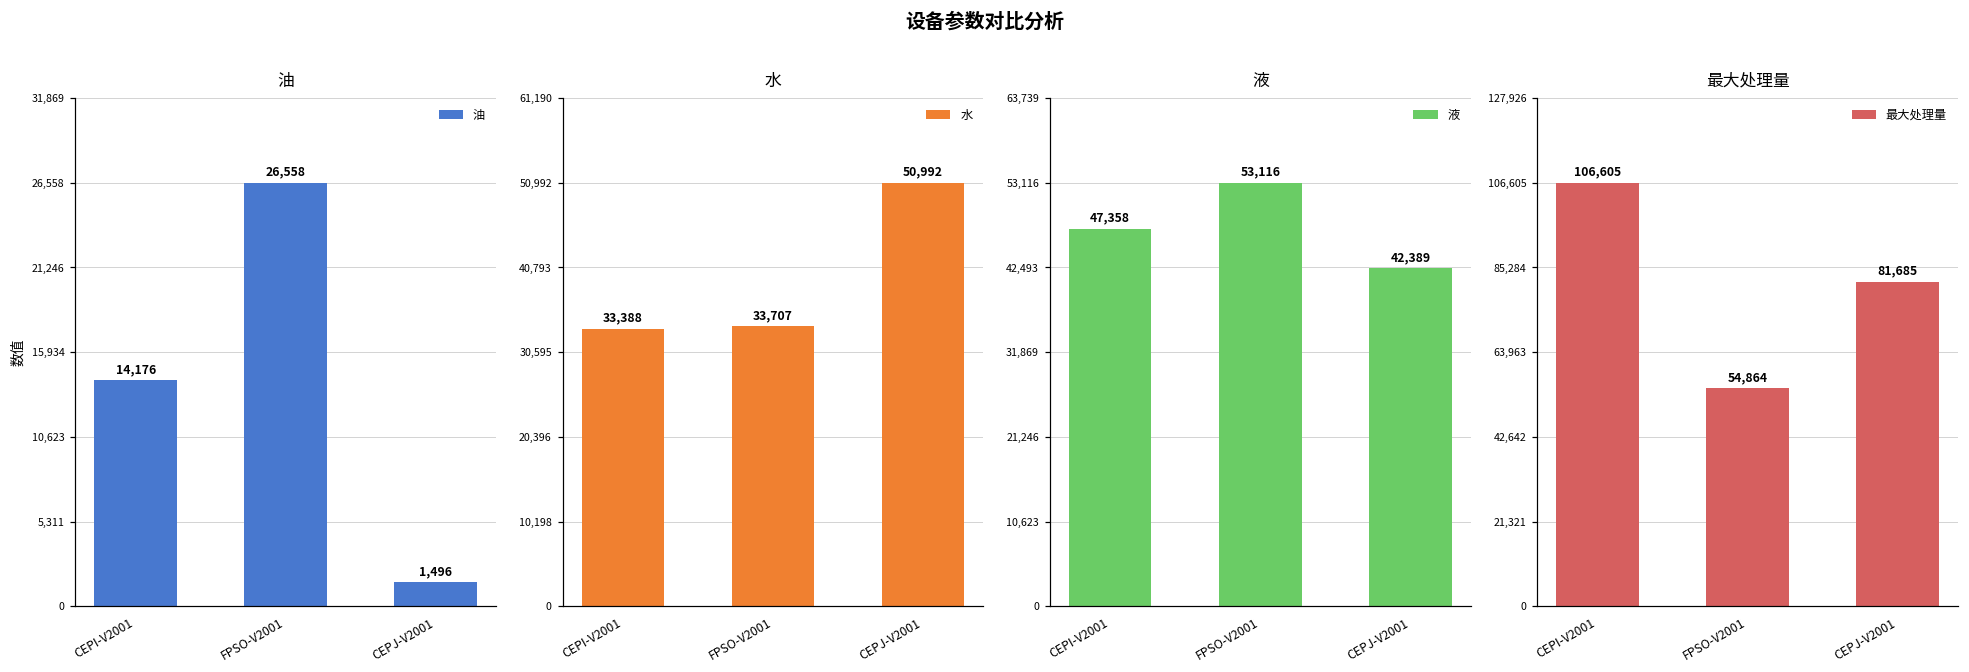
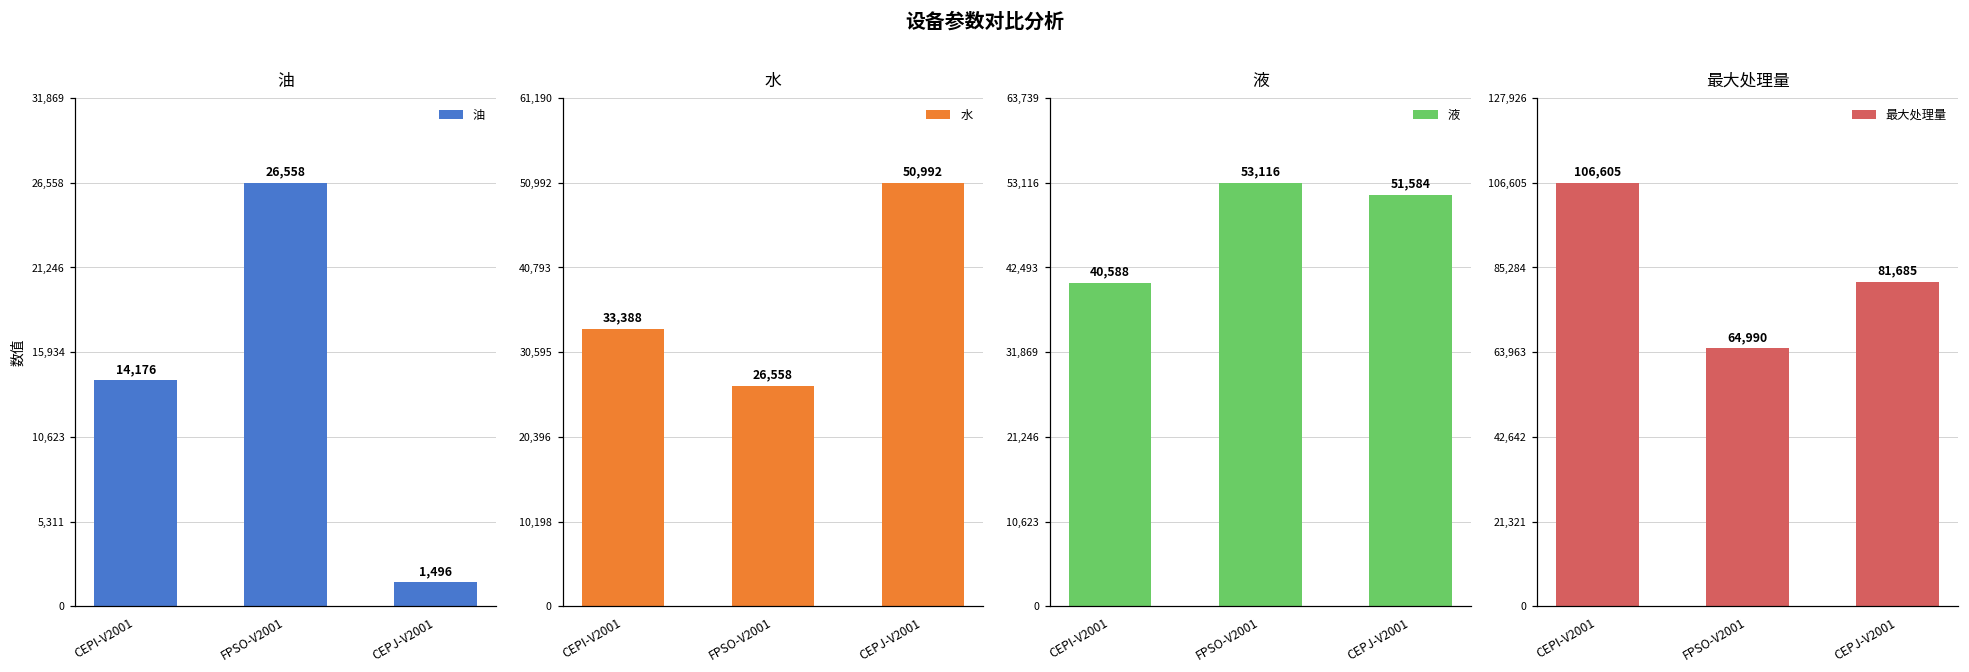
水, FPSO-V2001: 33,707 -> 26,558
液, CEPI-V2001: 47,358 -> 40,588
液, CEPJ-V2001: 42,389 -> 51,584
最大处理量, FPSO-V2001: 54,864 -> 64,990
